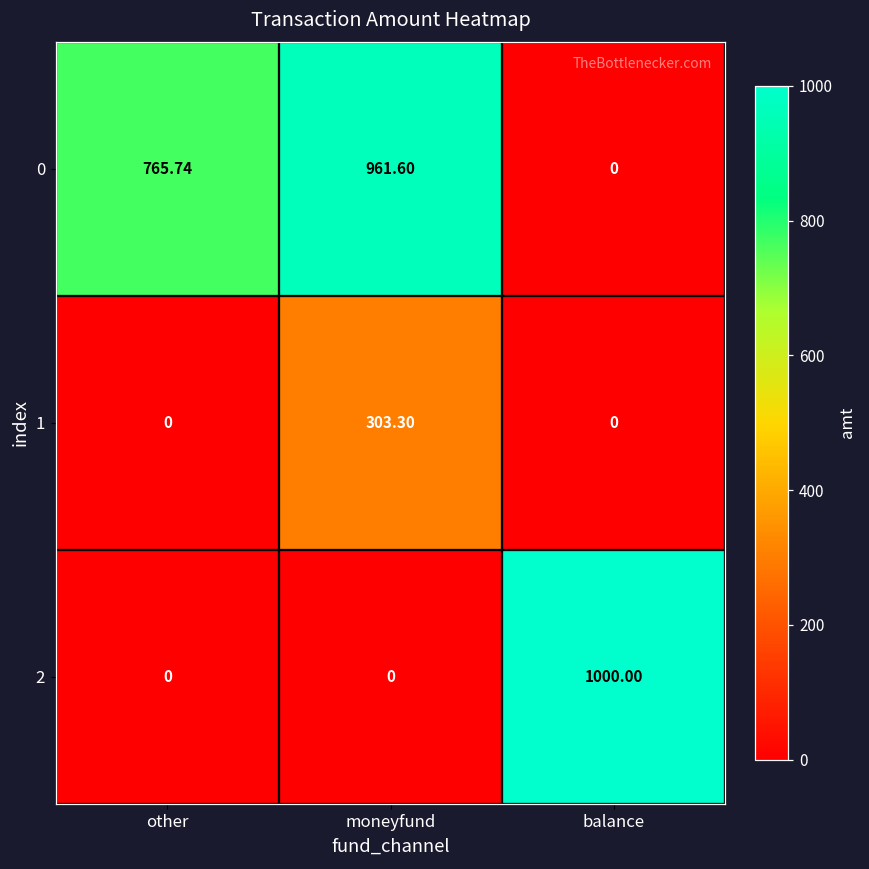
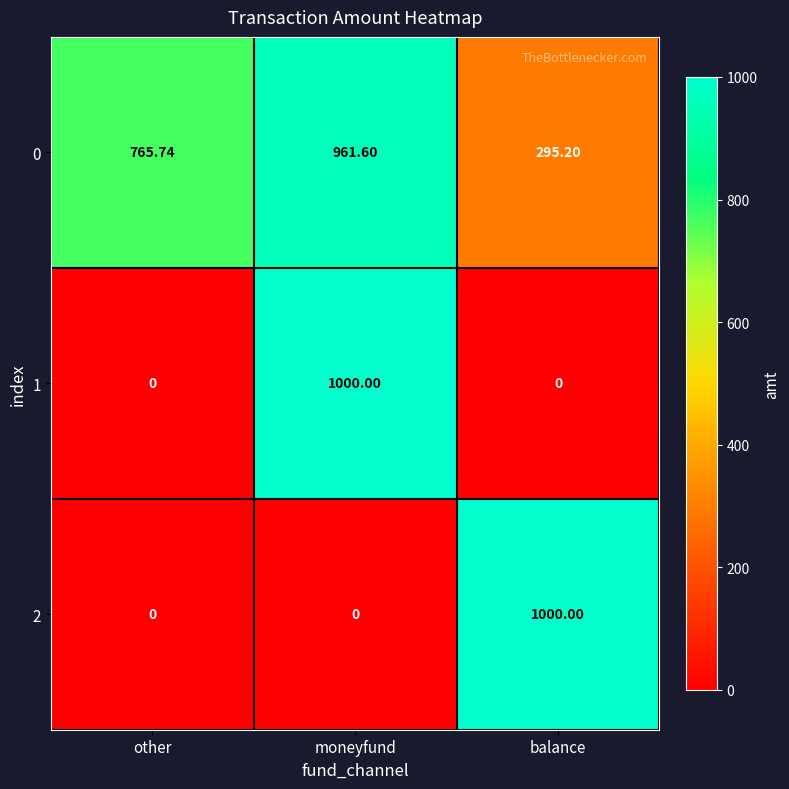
0, balance: 0 -> 295.20
1, moneyfund: 303.30 -> 1000.00
